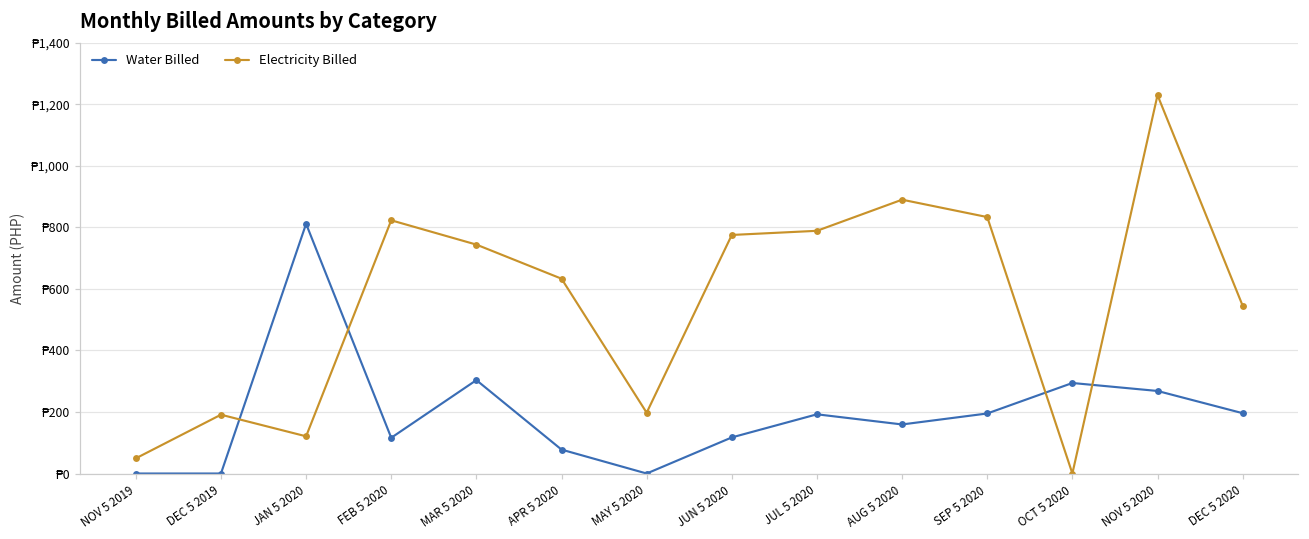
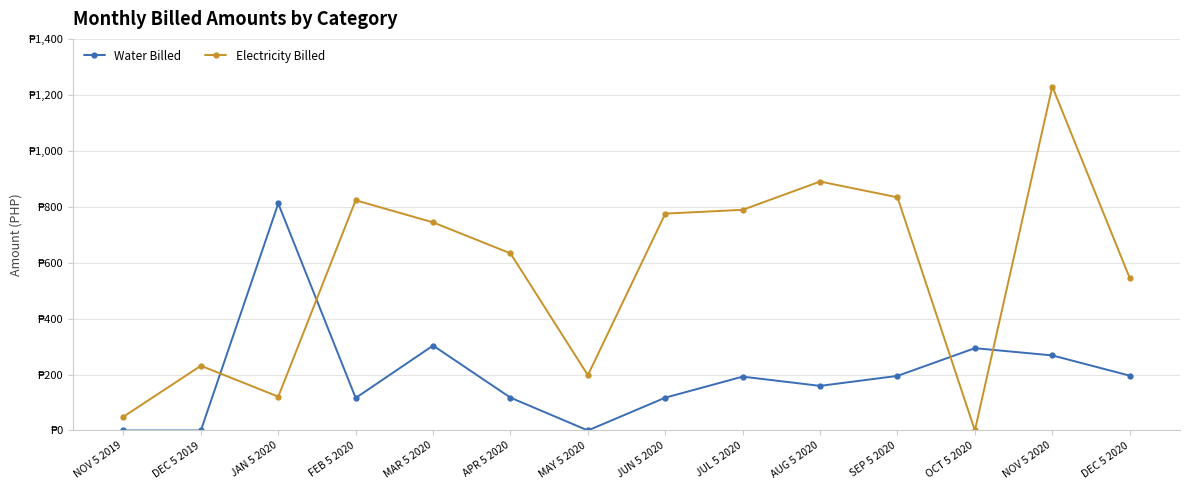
Electricity Billed, DEC 5 2019: ₱190 -> ₱230
Water Billed, APR 5 2020: ₱80 -> ₱120
